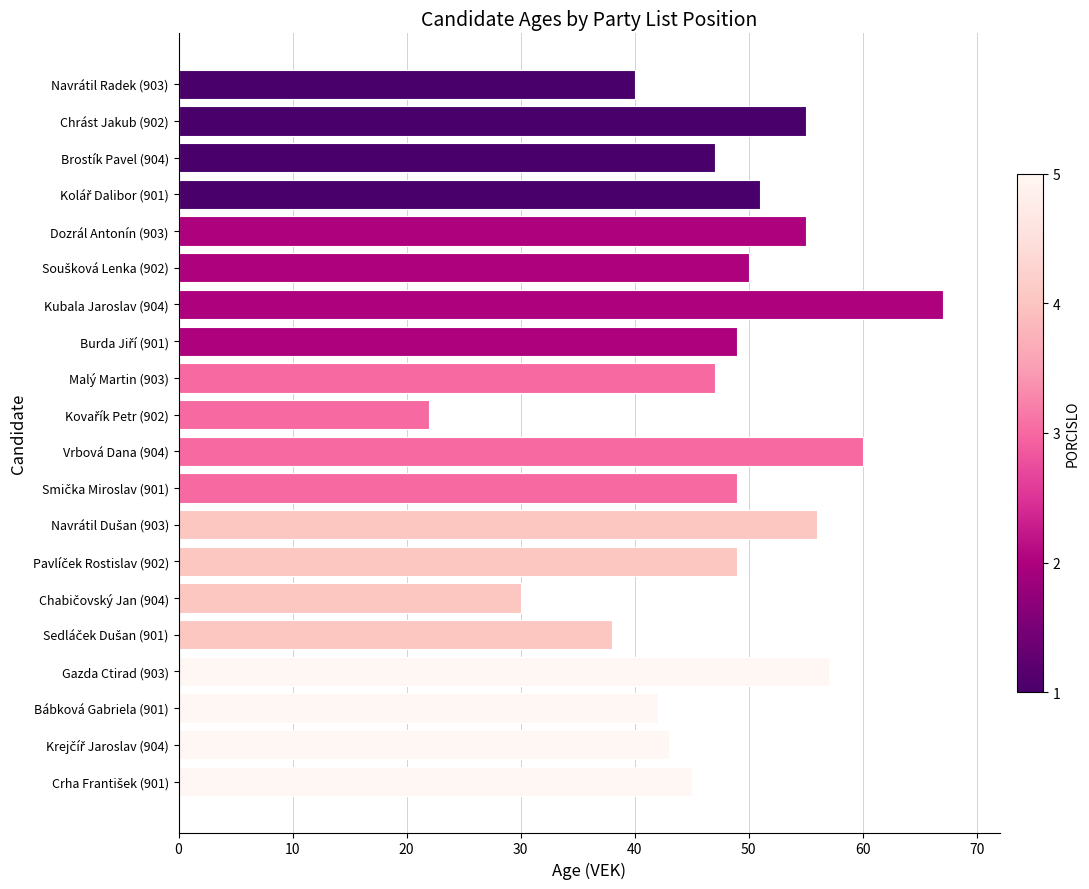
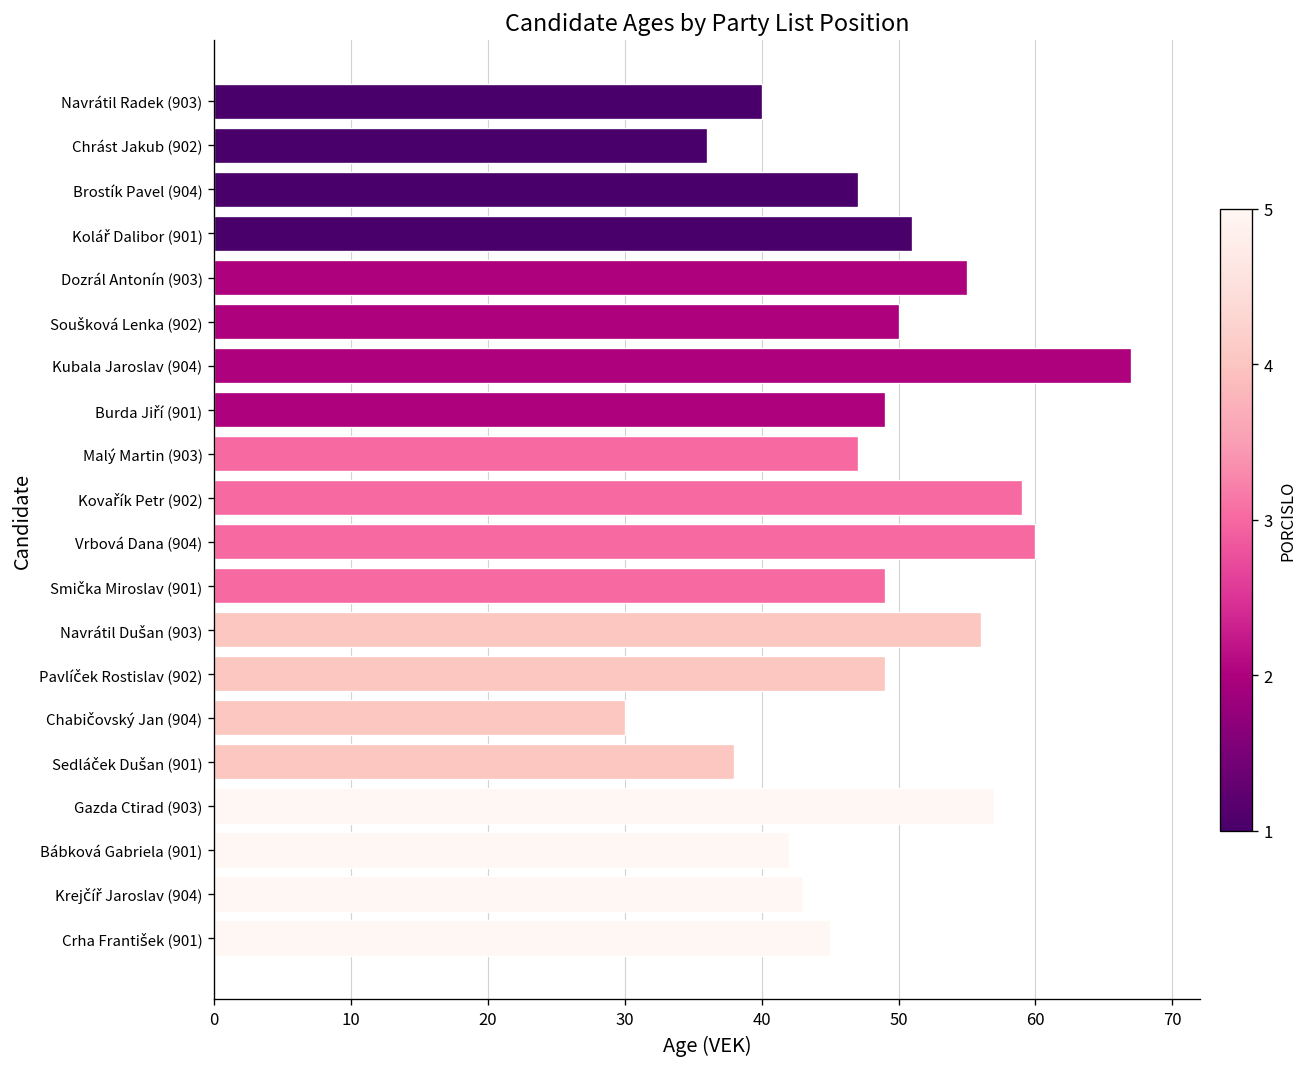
Chrást Jakub (902): 55 -> 36
Kovařík Petr (902): 22 -> 59
